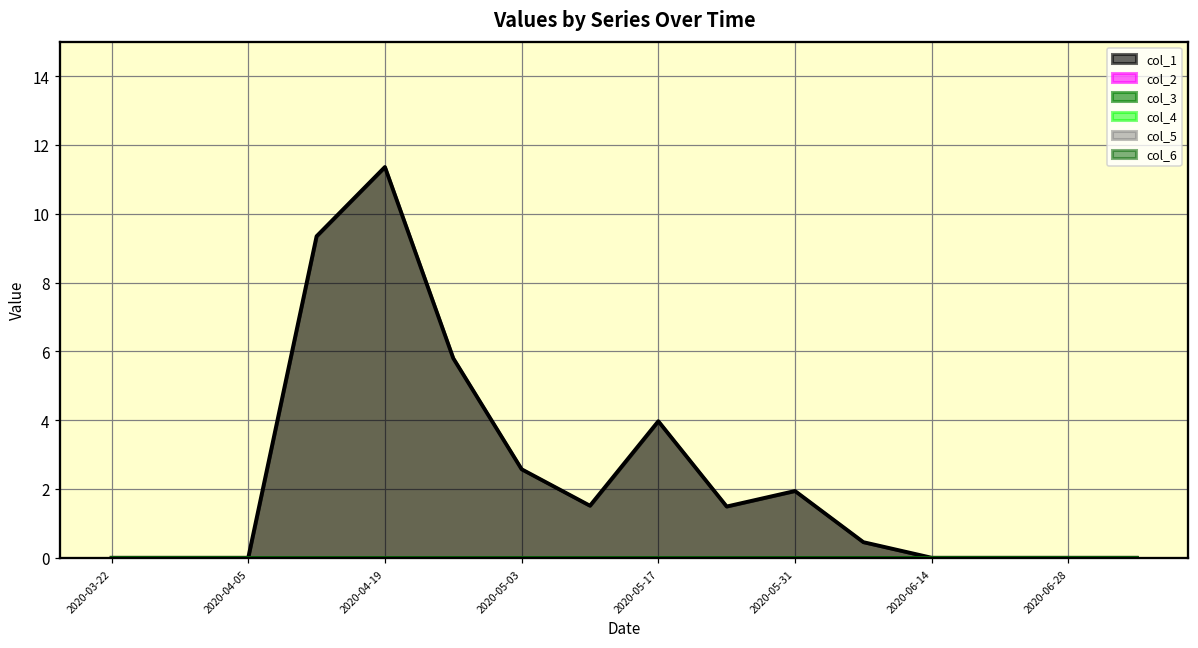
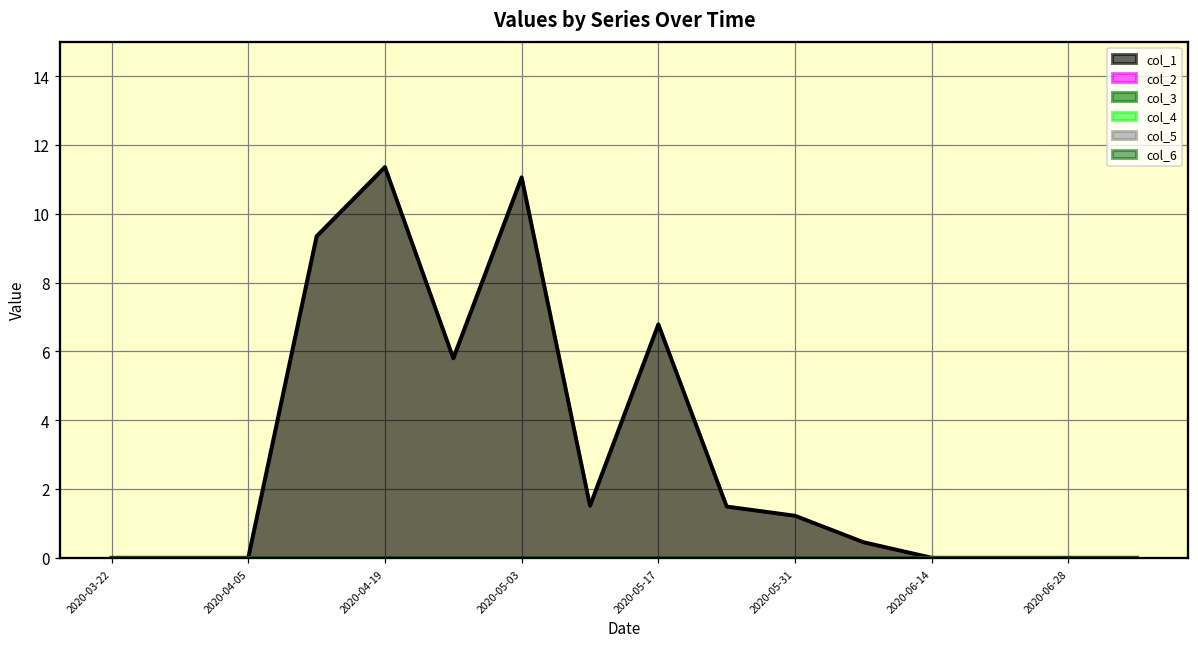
col_1, 2020-05-03: 2.6 -> 11.1
col_1, 2020-05-17: 4.0 -> 6.8
col_1, 2020-05-31: 1.9 -> 1.2
